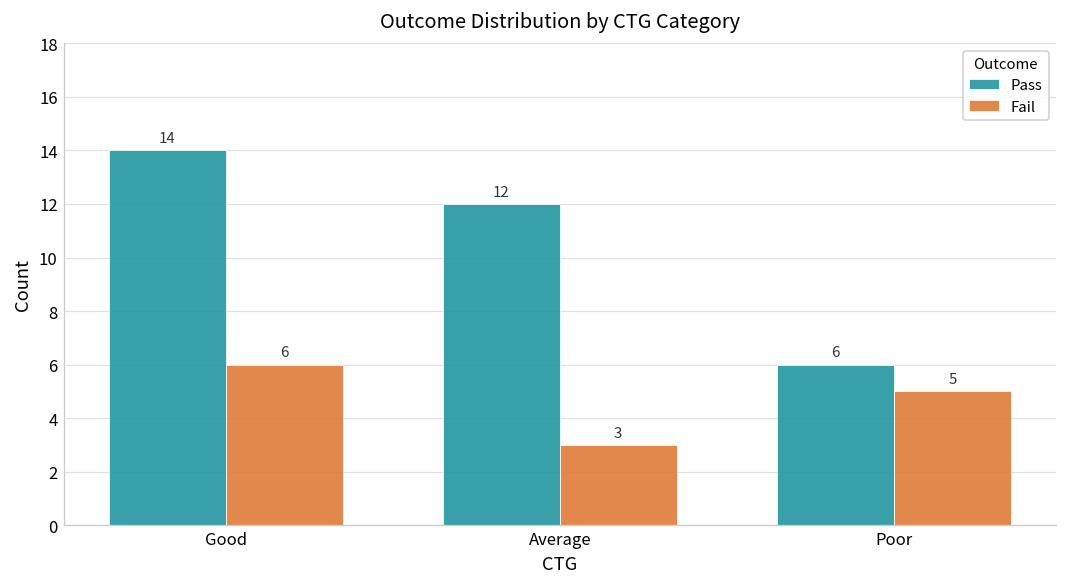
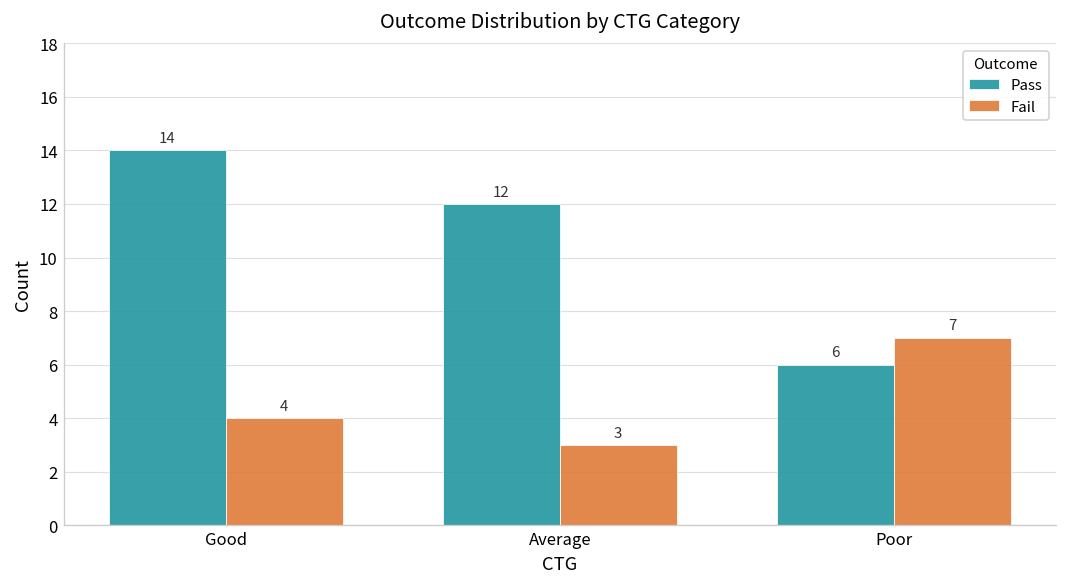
Fail, Good: 6 -> 4
Fail, Poor: 5 -> 7
